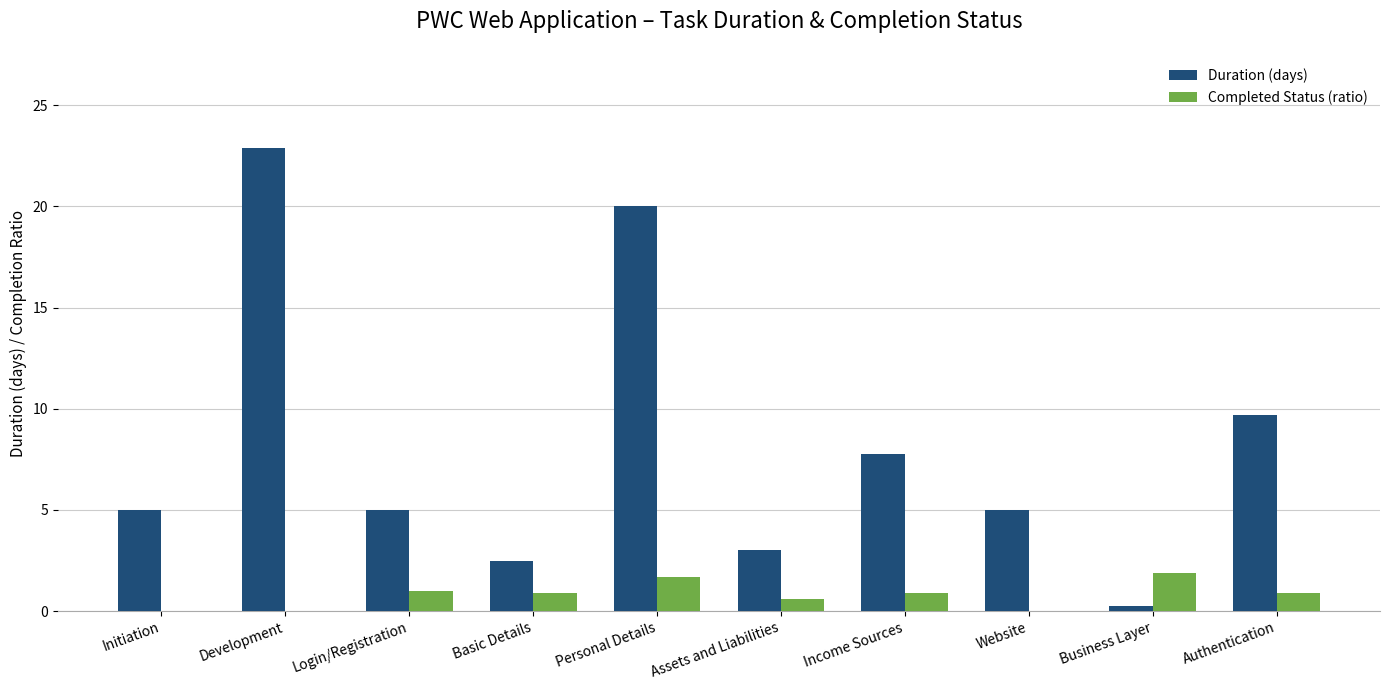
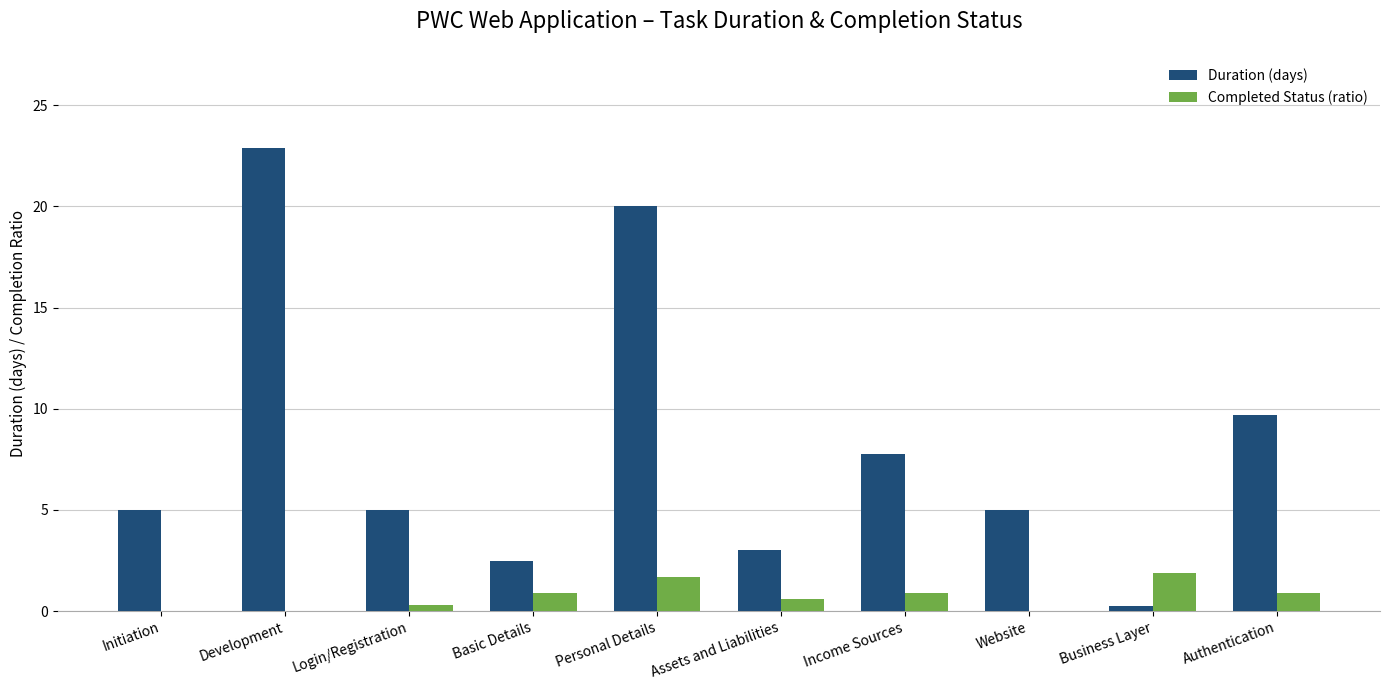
Completed Status (ratio), Login/Registration: 1.0 -> 0.3
